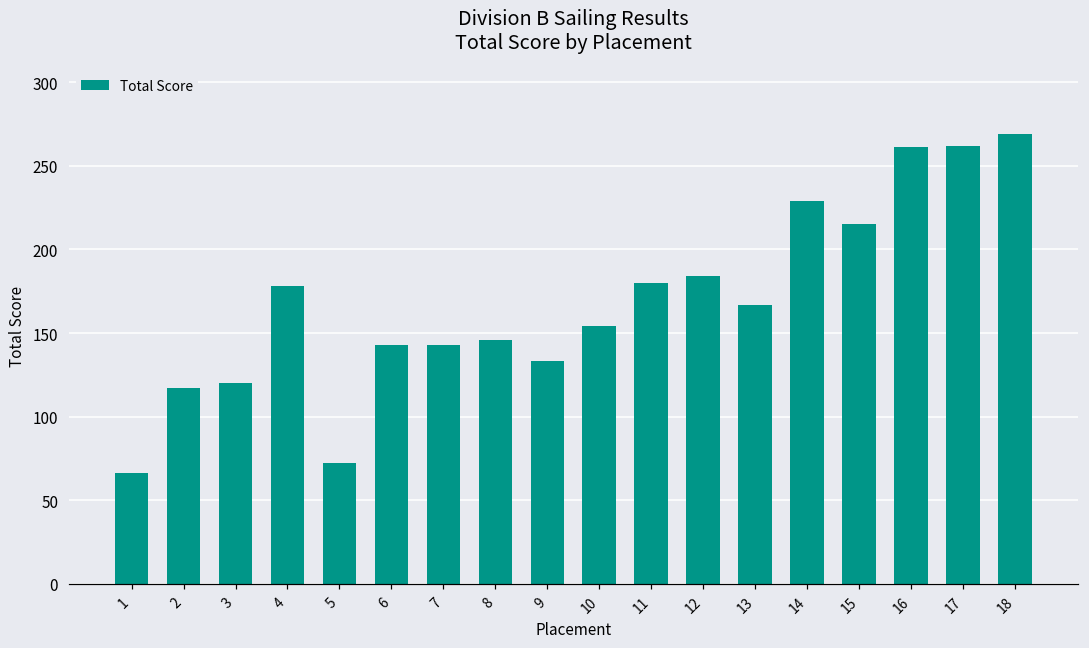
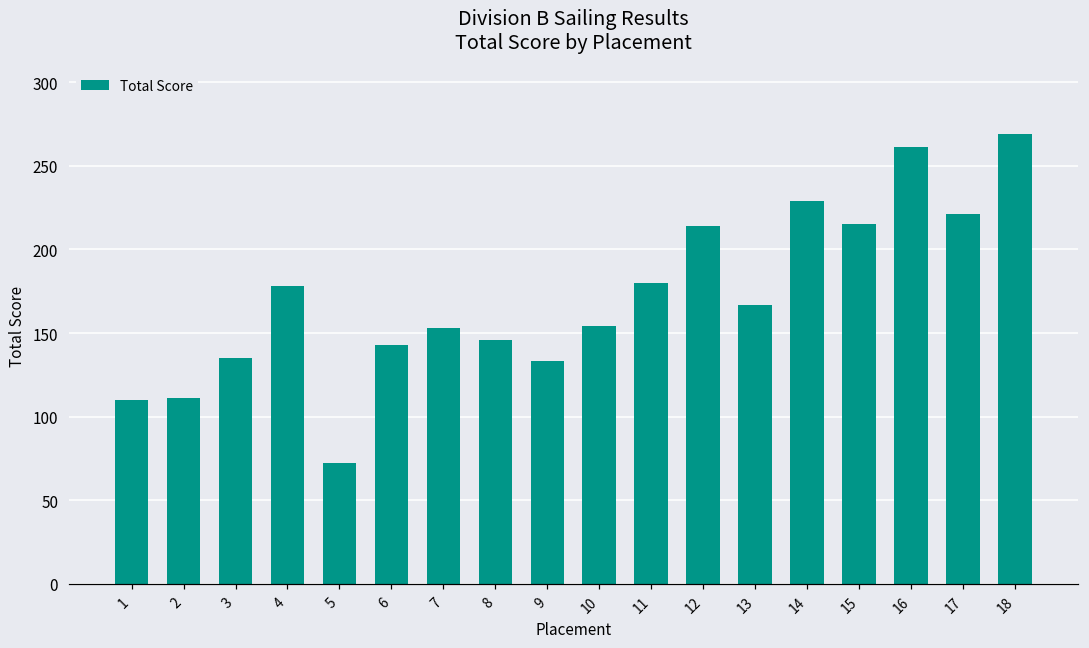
1: 66 -> 110
2: 117 -> 111
3: 120 -> 135
7: 143 -> 153
12: 184 -> 214
17: 262 -> 221
